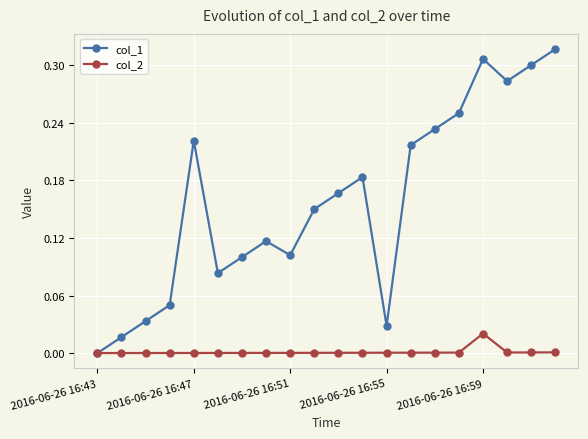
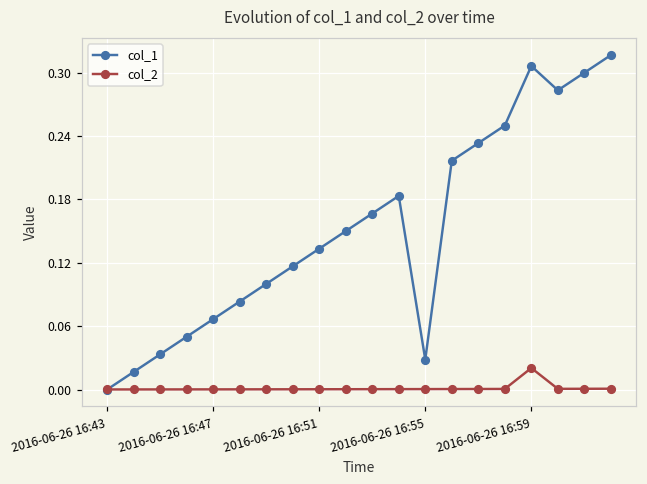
col_1, 2016-06-26 16:47: 0.22 -> 0.07
col_1, 2016-06-26 16:51: 0.10 -> 0.13
